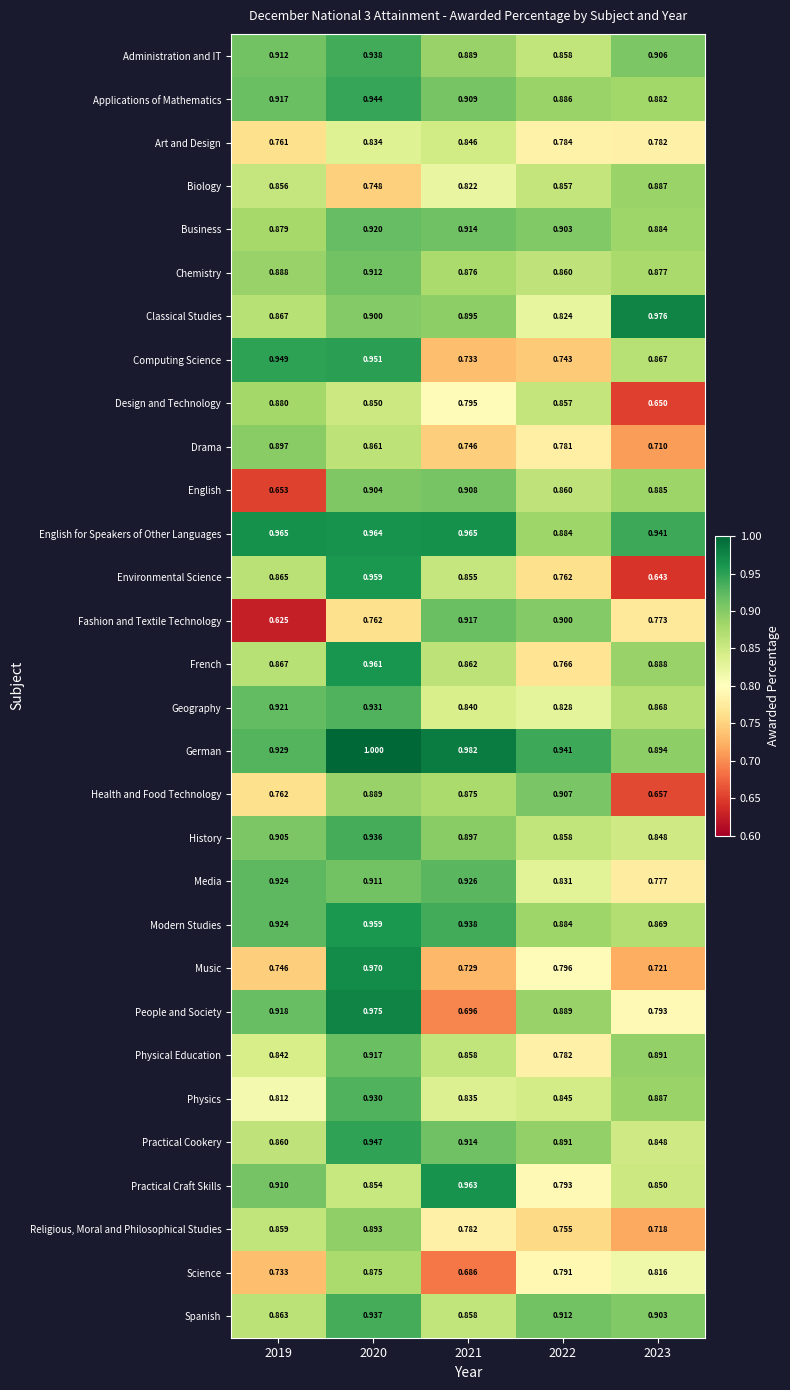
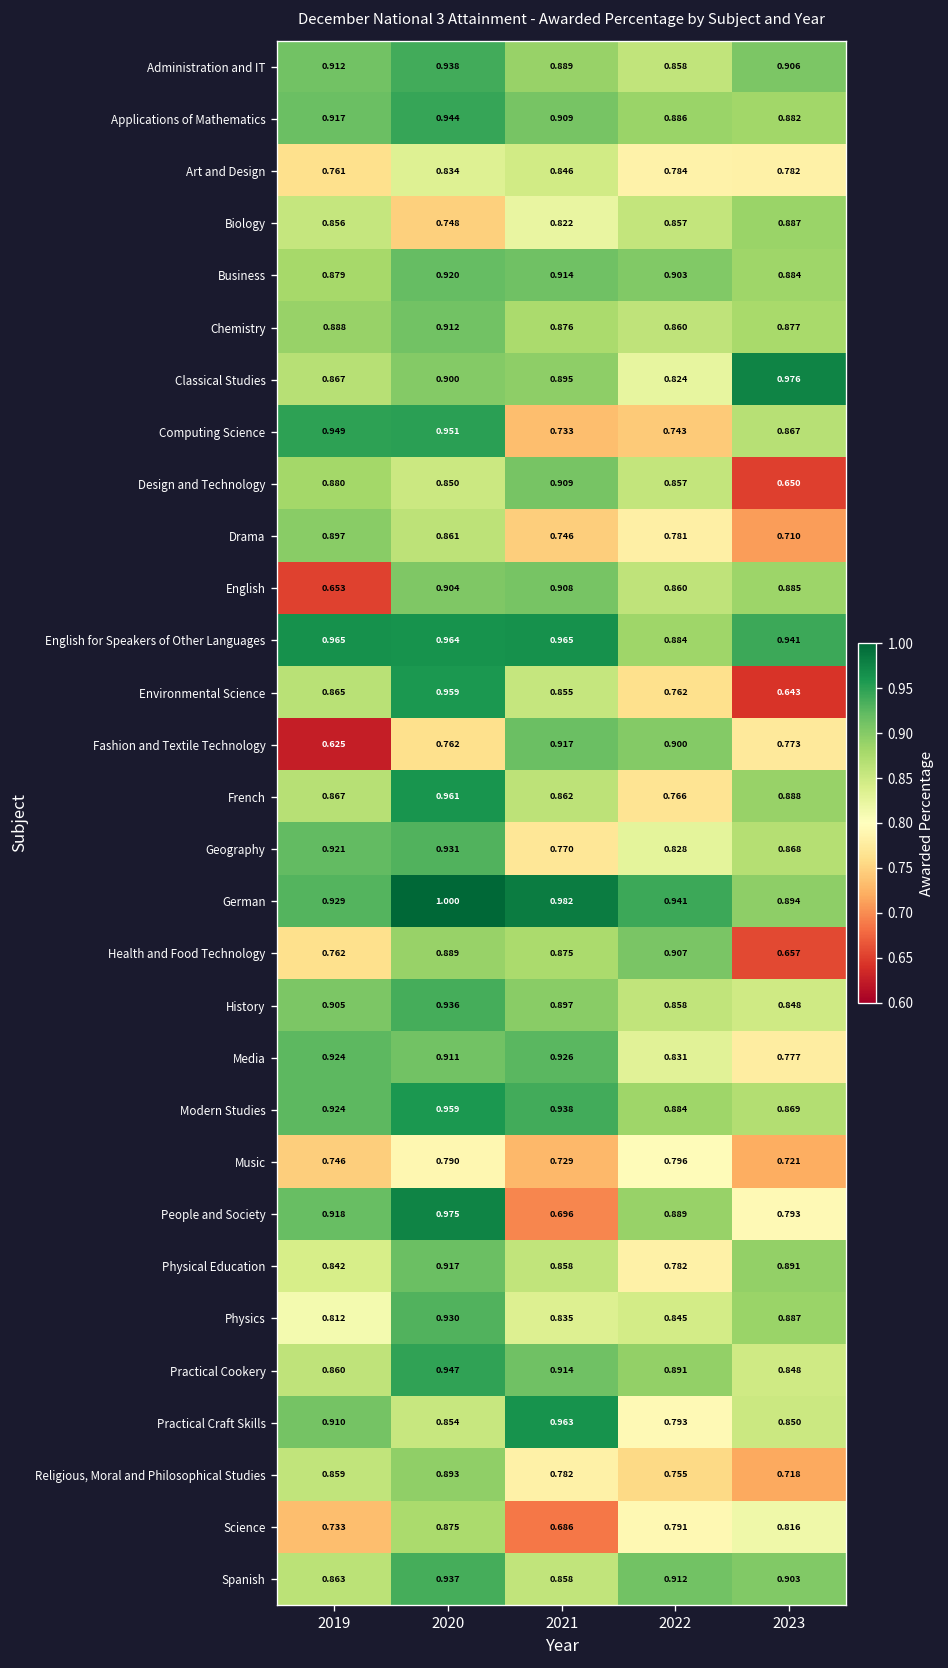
Design and Technology, 2021: 0.795 -> 0.909
Geography, 2021: 0.840 -> 0.770
Music, 2020: 0.970 -> 0.790
